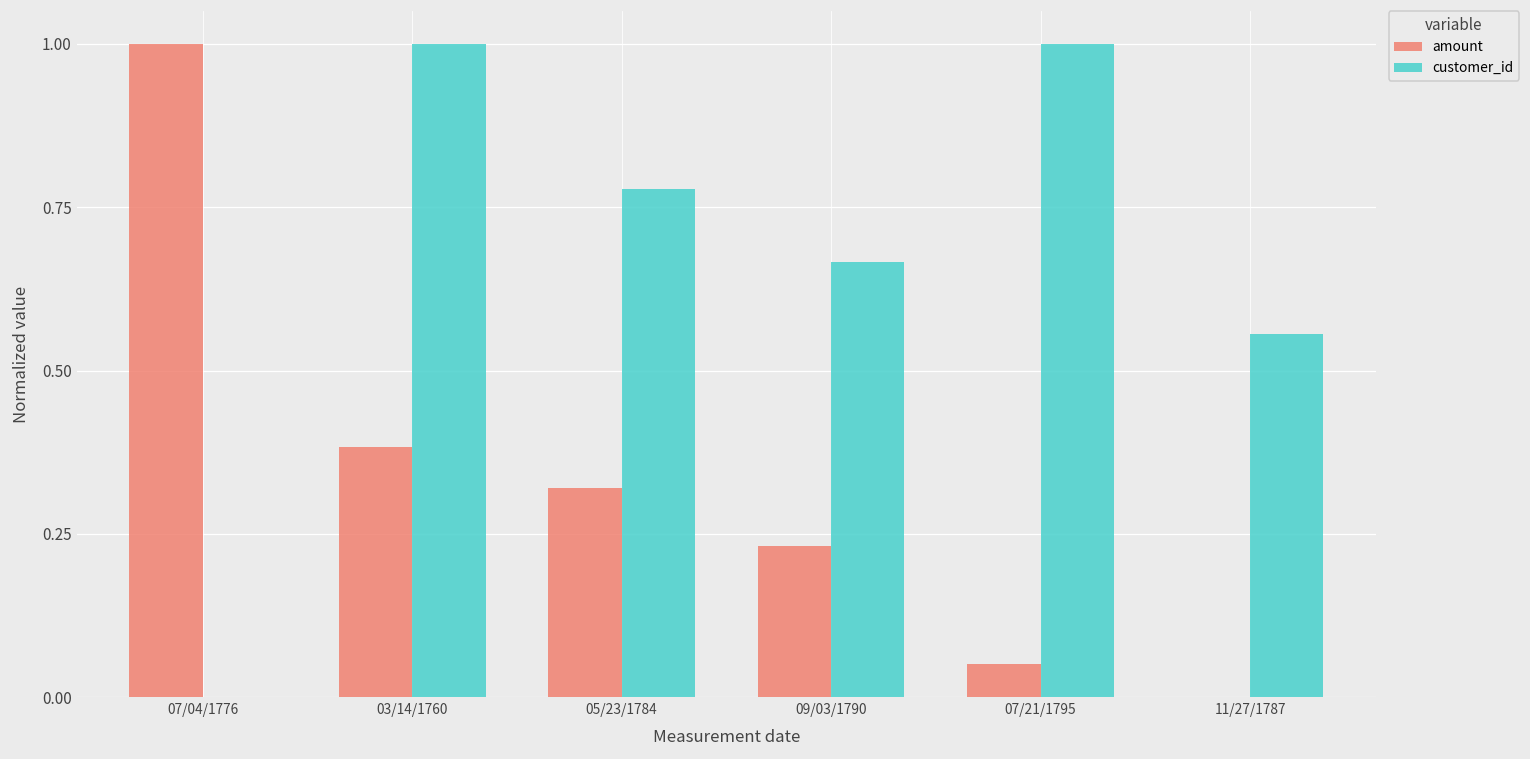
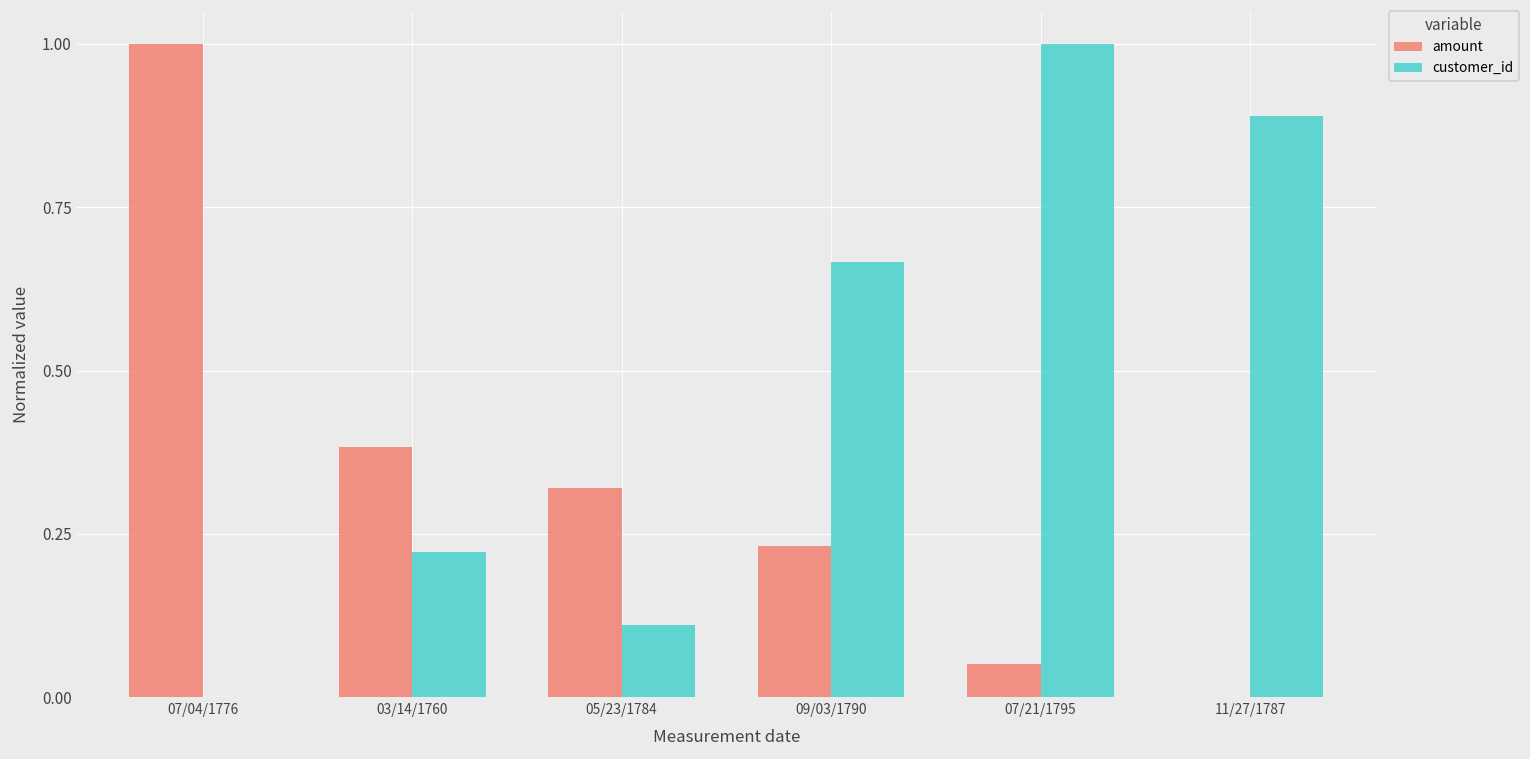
customer_id, 03/14/1760: 1.00 -> 0.22
customer_id, 05/23/1784: 0.78 -> 0.11
customer_id, 11/27/1787: 0.56 -> 0.89
